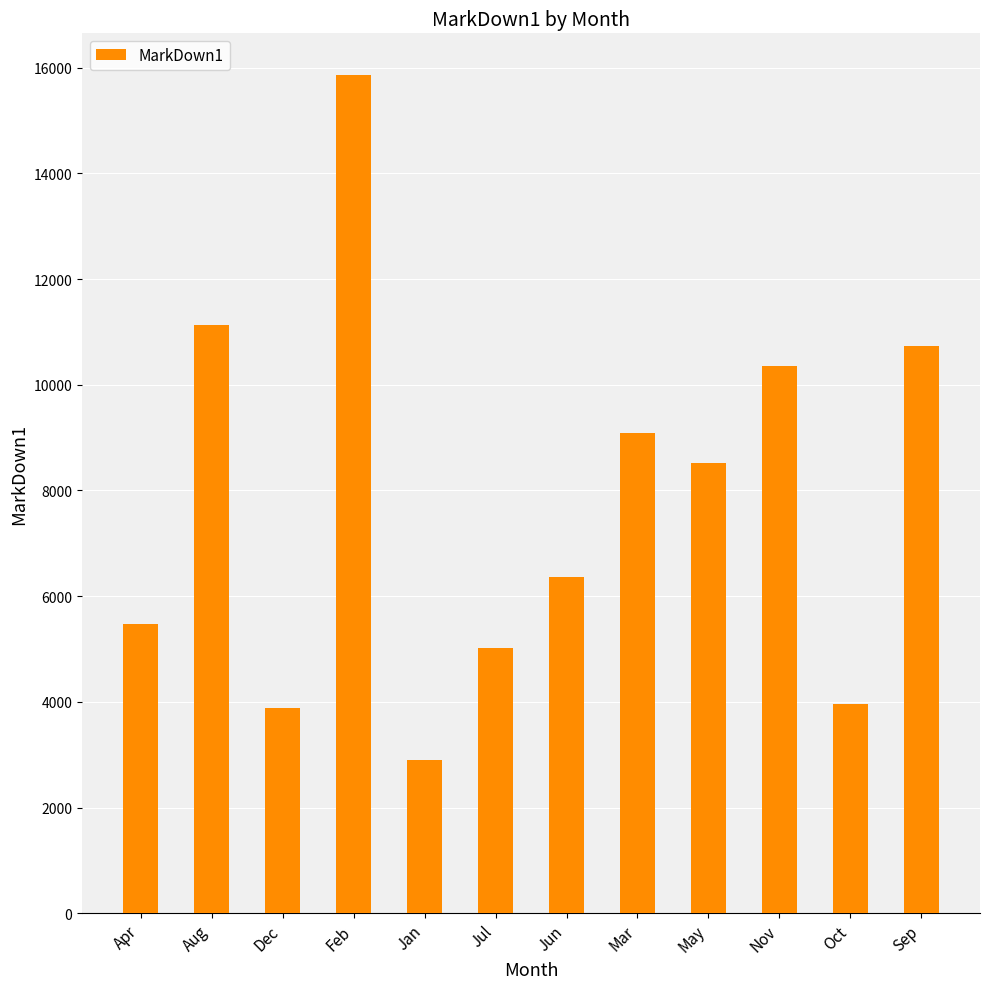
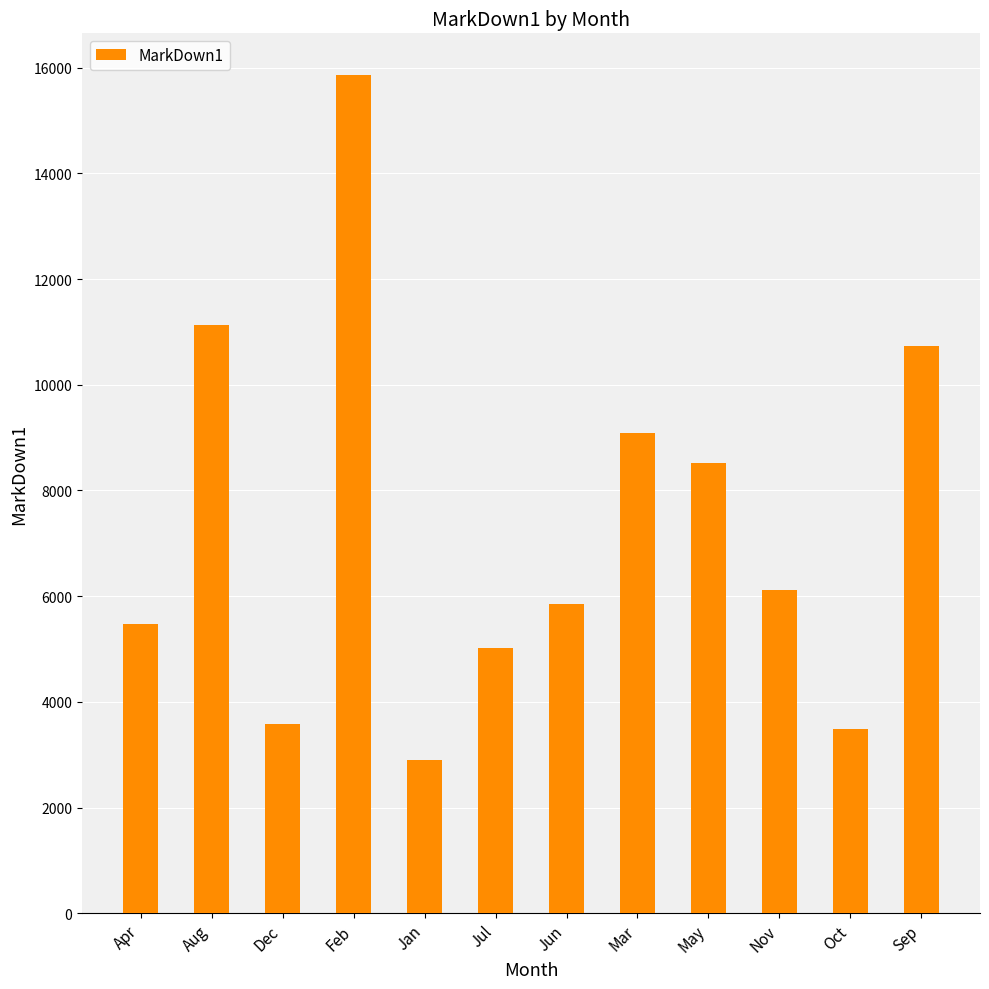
Dec: 3900 -> 3600
Jun: 6400 -> 5900
Nov: 10300 -> 6100
Oct: 4000 -> 3500
